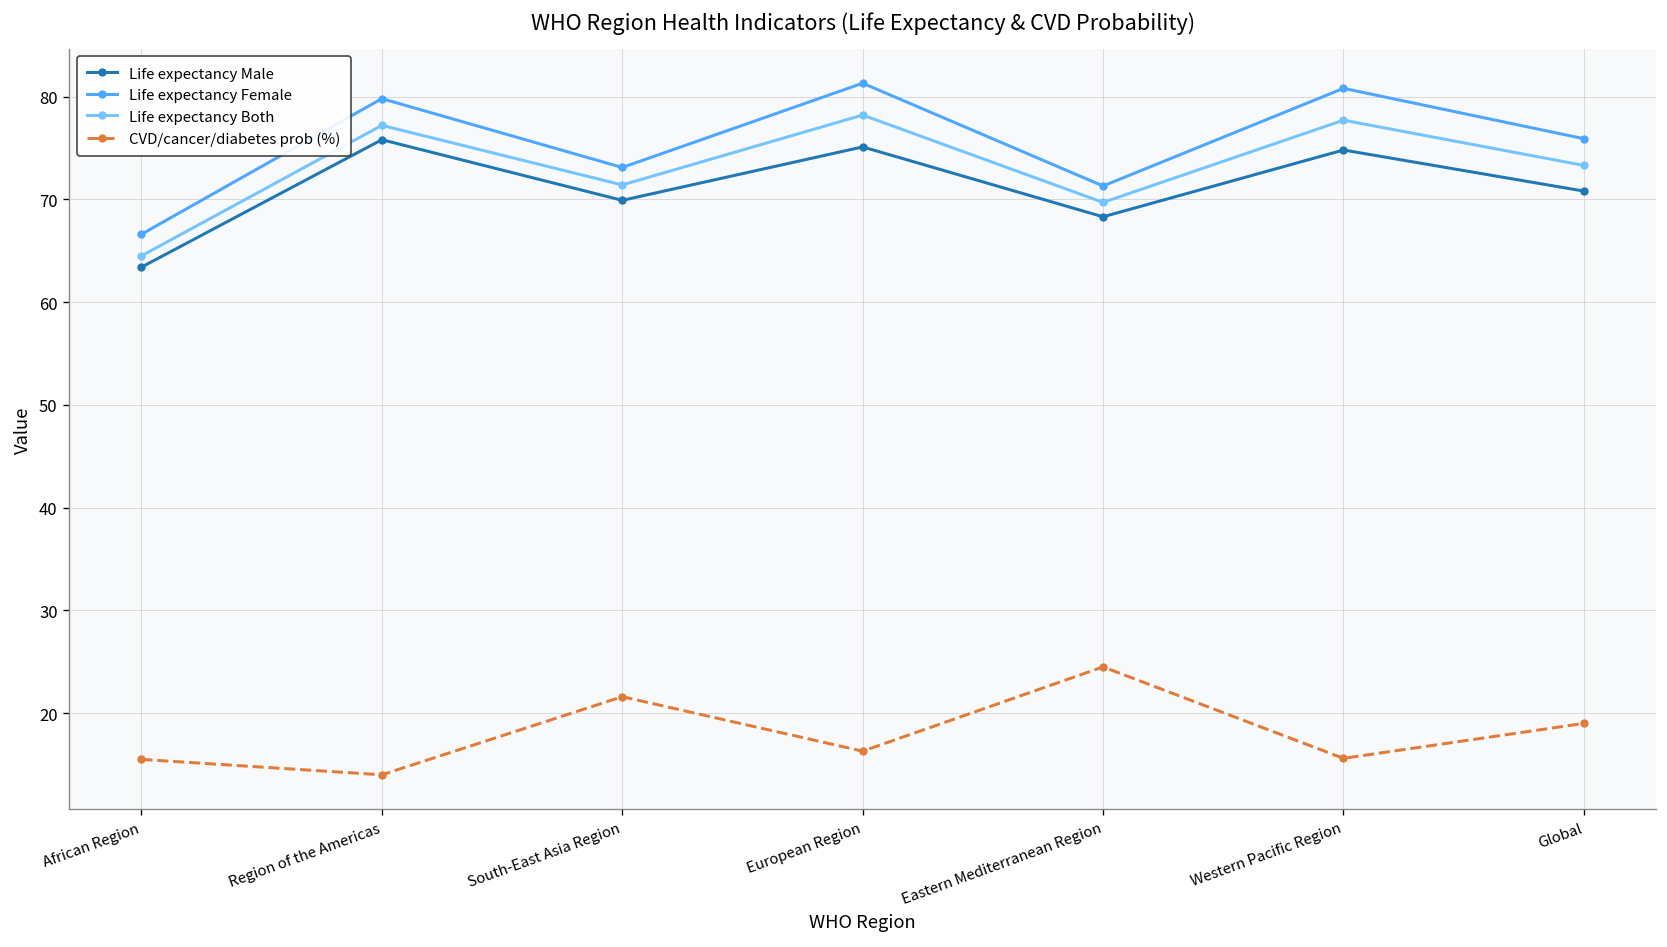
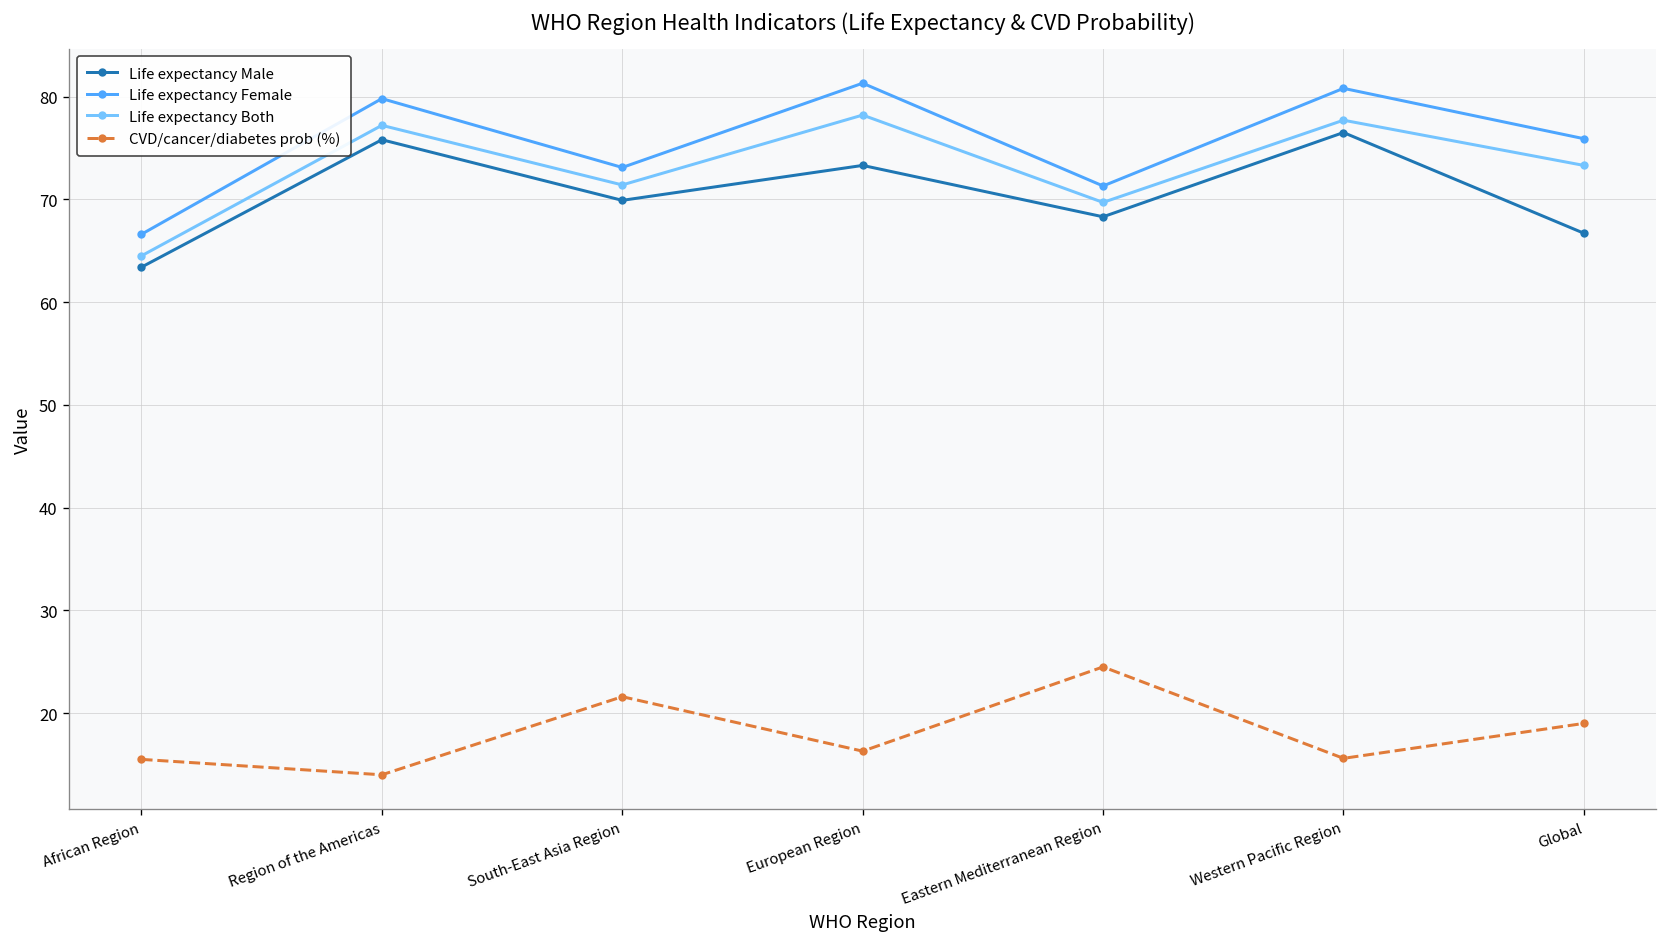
Life expectancy Male, European Region: 75 -> 73
Life expectancy Male, Western Pacific Region: 75 -> 77
Life expectancy Male, Global: 71 -> 67
